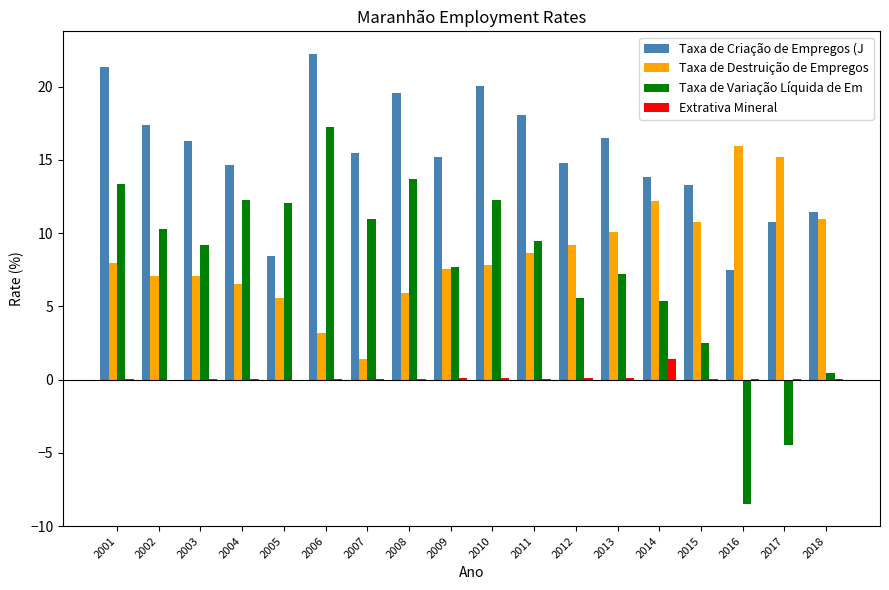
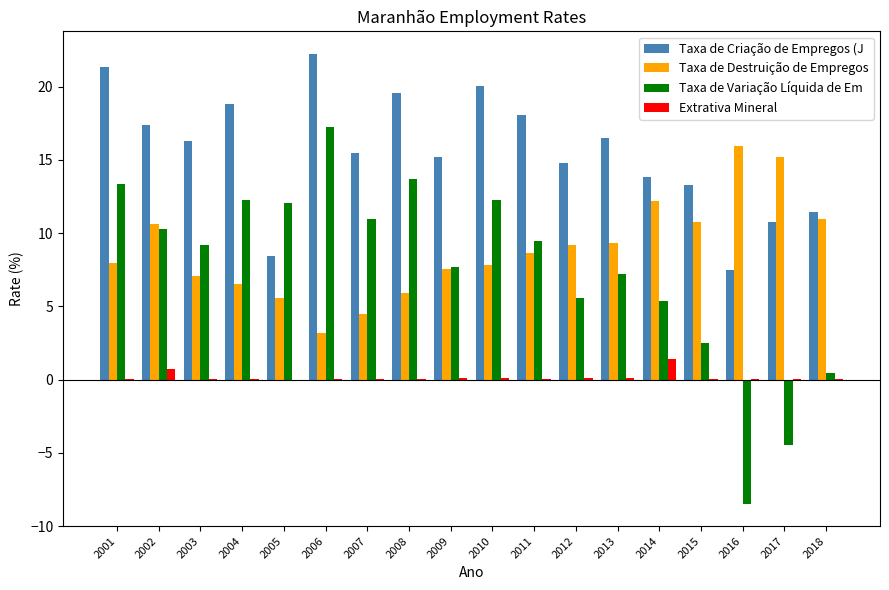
Taxa de Destruição de Empregos, 2002: 7.1 -> 10.6
Extrativa Mineral, 2002: 0.0 -> 0.7
Taxa de Criação de Empregos (J, 2004: 14.6 -> 18.8
Taxa de Destruição de Empregos, 2007: 1.4 -> 4.5
Taxa de Destruição de Empregos, 2013: 10.1 -> 9.3
